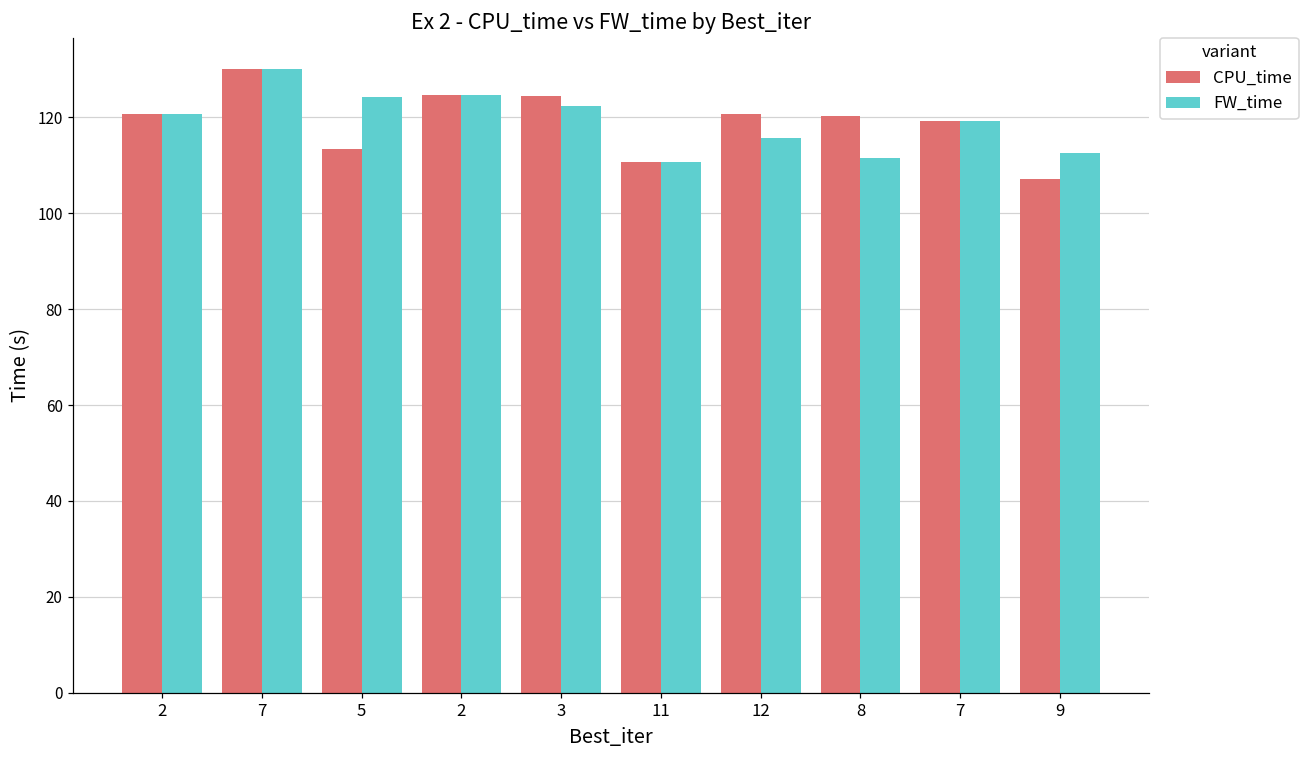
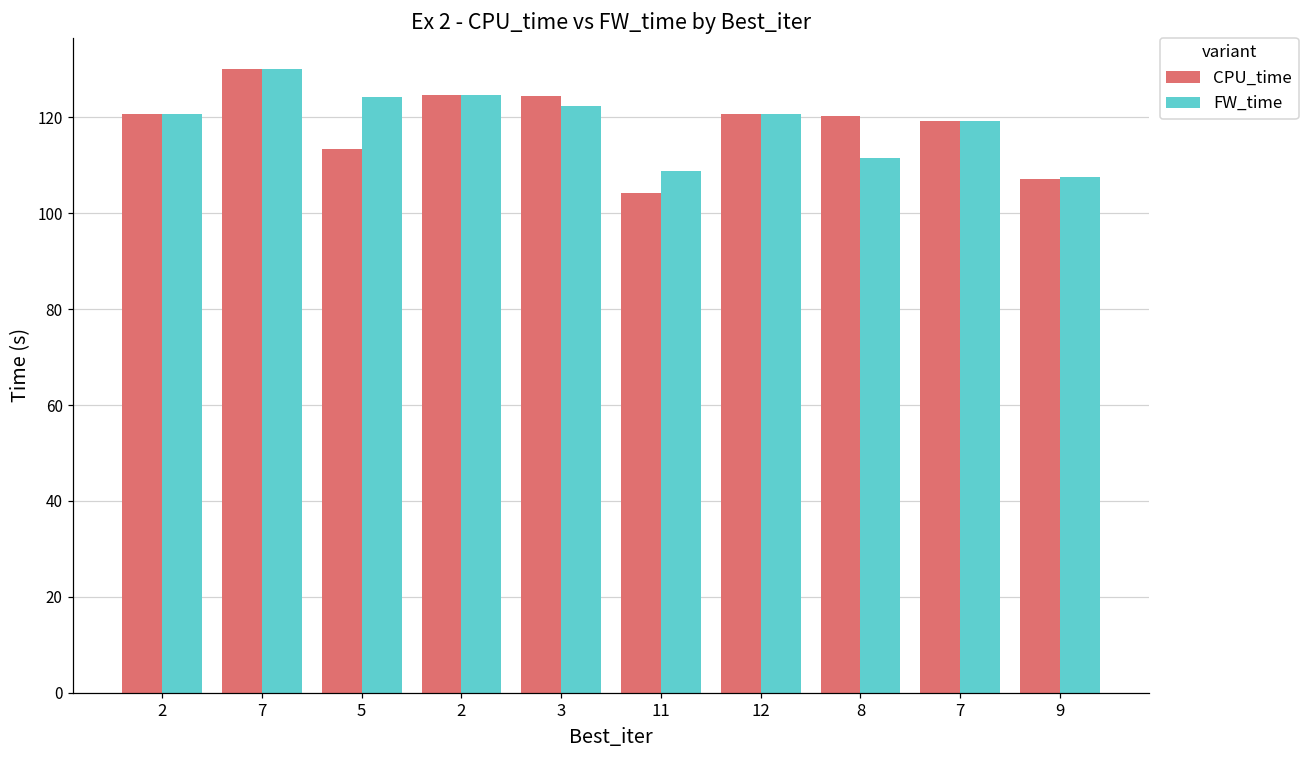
CPU_time, 11: 111 -> 104
FW_time, 11: 111 -> 109
FW_time, 12: 116 -> 121
FW_time, 9: 113 -> 108
